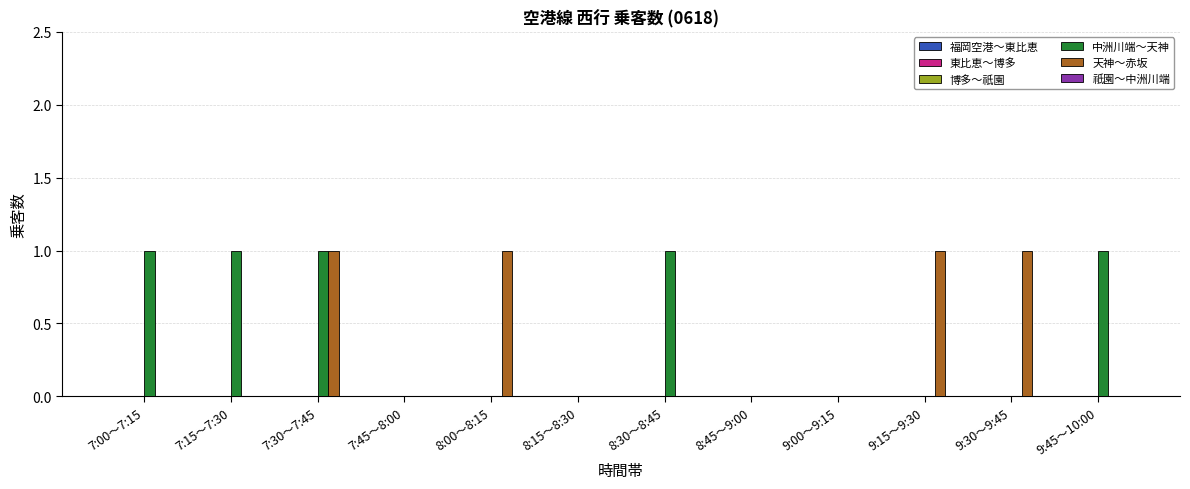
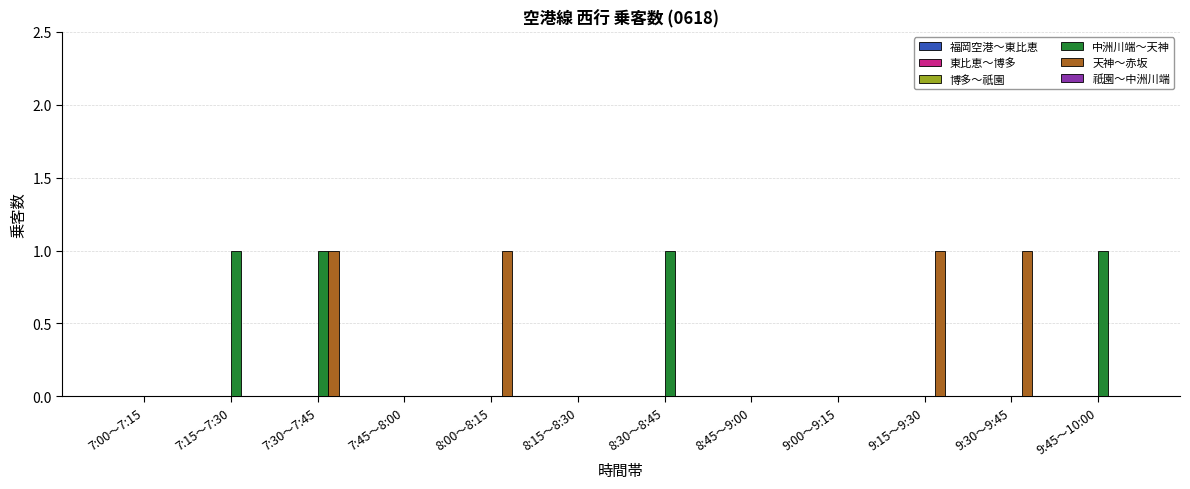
中洲川端～天神, 7:00～7:15: 1 -> 0
